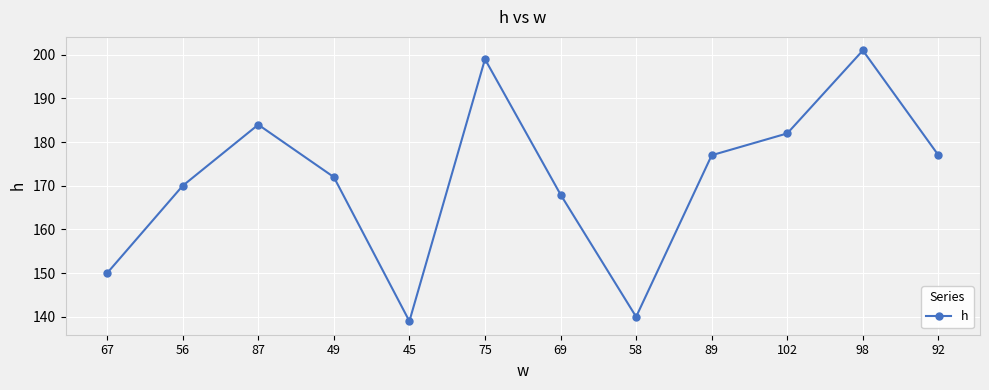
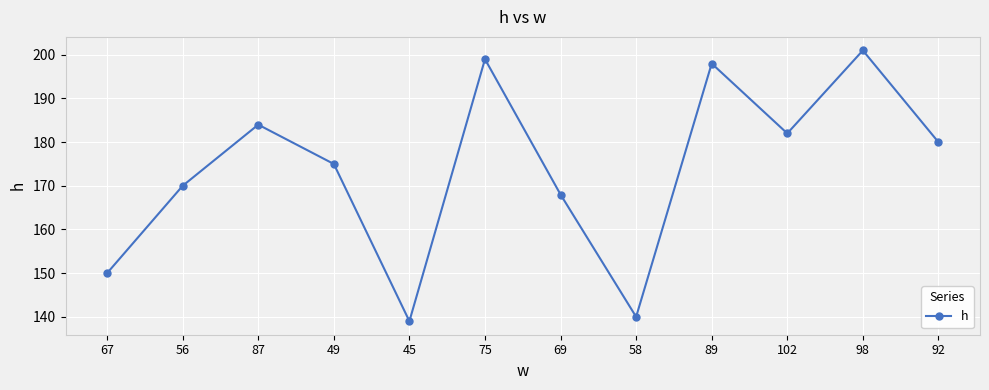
49: 172 -> 175
89: 177 -> 198
92: 177 -> 180
